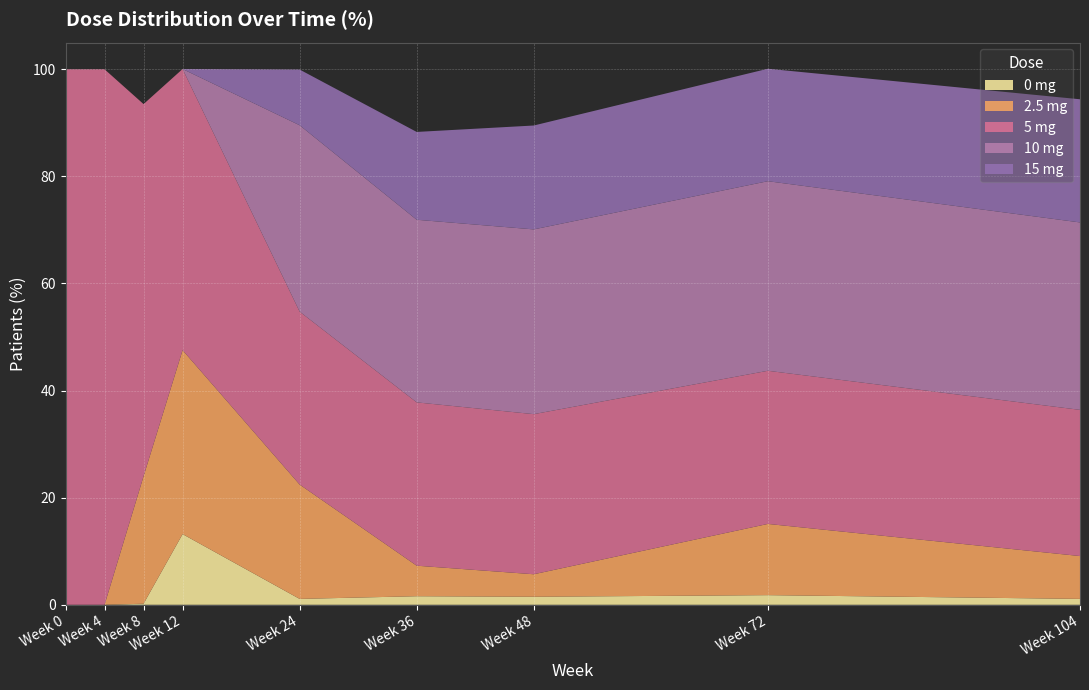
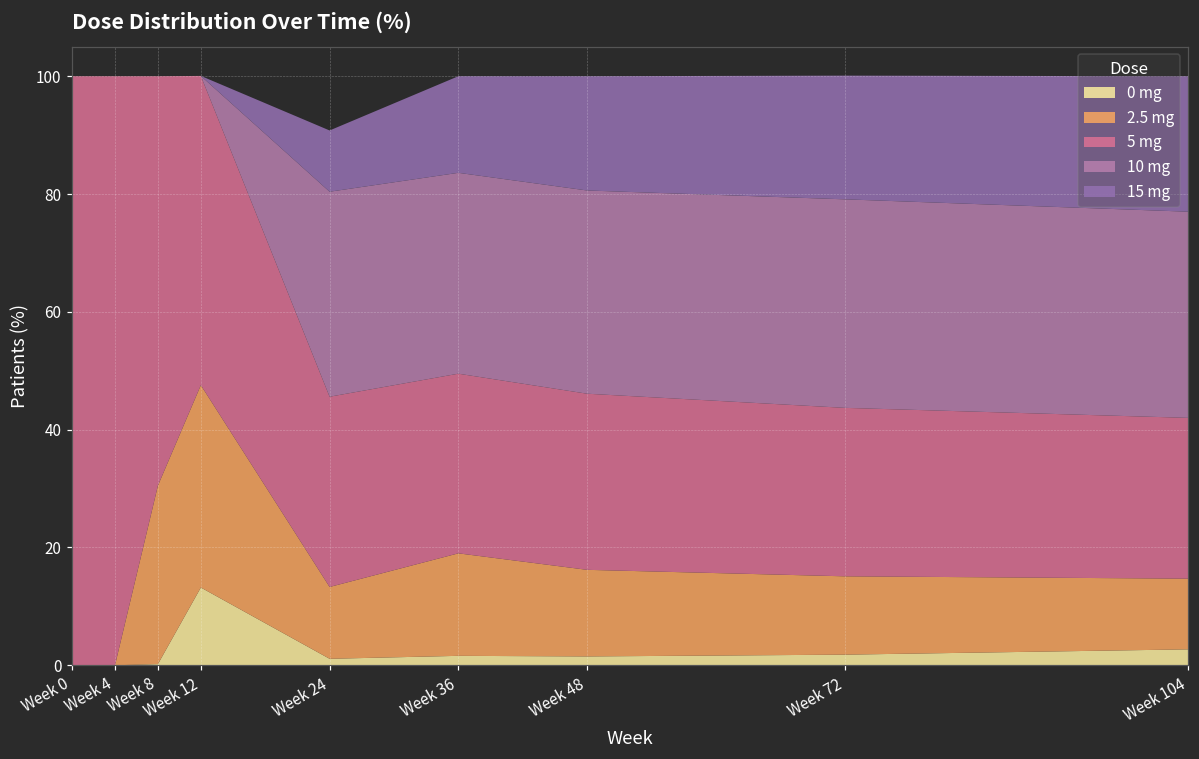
2.5 mg, Week 8: 24 -> 30
2.5 mg, Week 24: 21 -> 12
2.5 mg, Week 36: 6 -> 17
2.5 mg, Week 48: 4 -> 15
0 mg, Week 104: 1 -> 3
2.5 mg, Week 104: 8 -> 12
